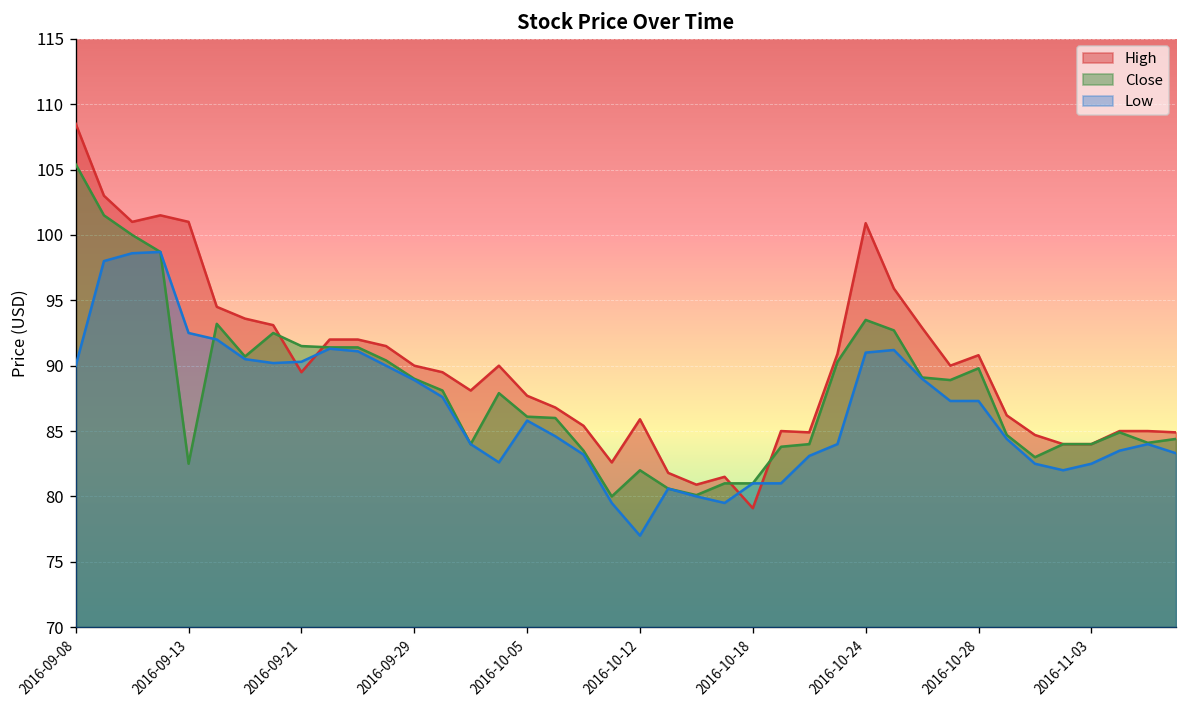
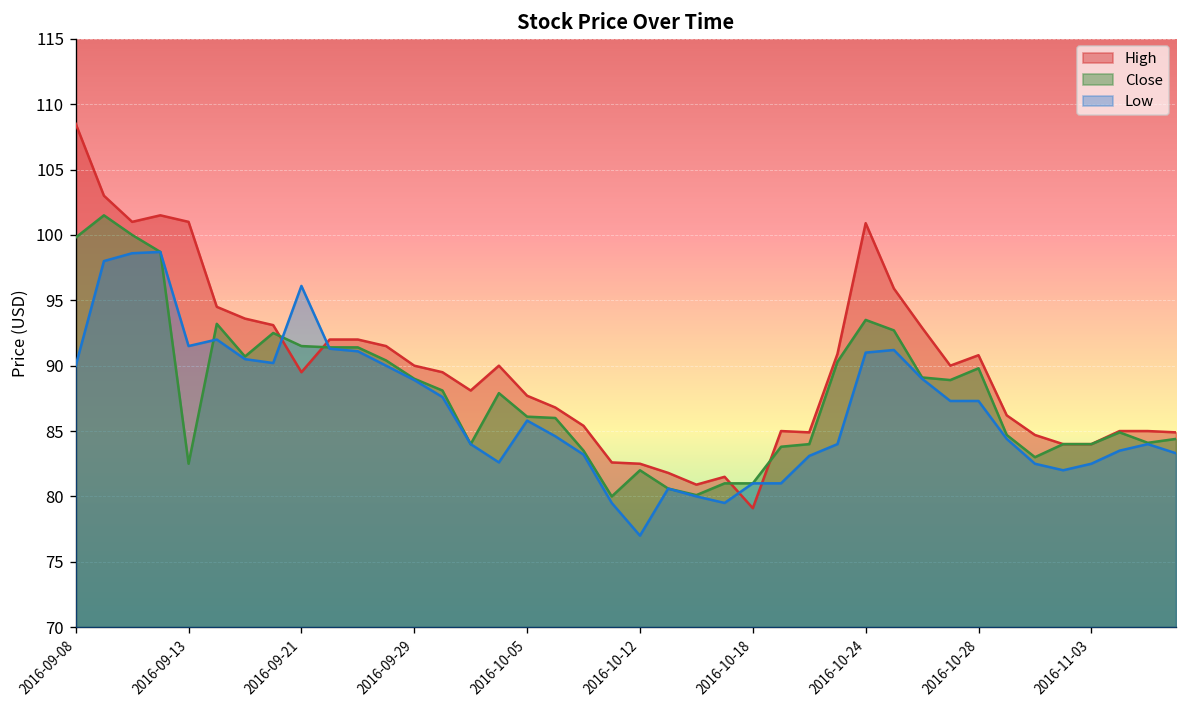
Close, 2016-09-08: 105.4 -> 99.8
Low, 2016-09-13: 92.5 -> 91.5
Low, 2016-09-21: 90.3 -> 96.1
High, 2016-10-12: 85.9 -> 82.5
